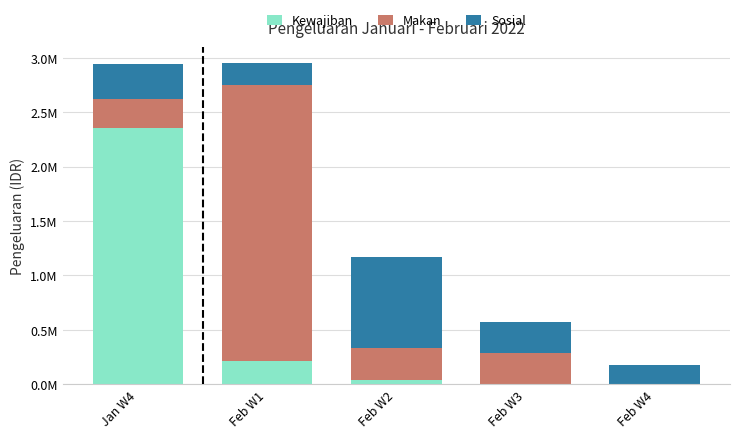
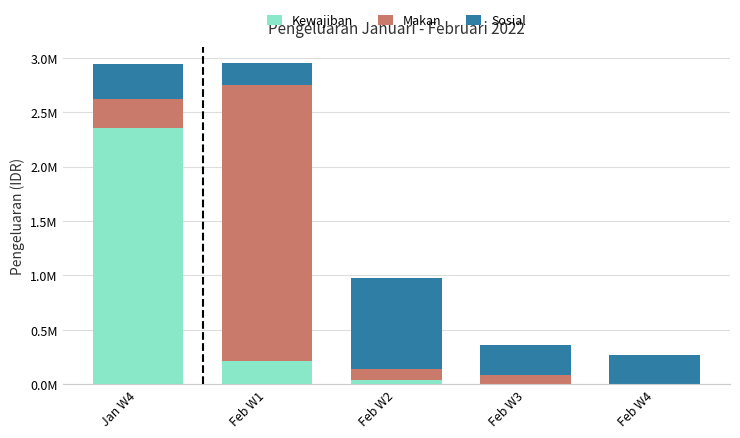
Makan, Feb W2: 290000 -> 100000
Makan, Feb W3: 290000 -> 80000
Sosial, Feb W4: 180000 -> 270000
